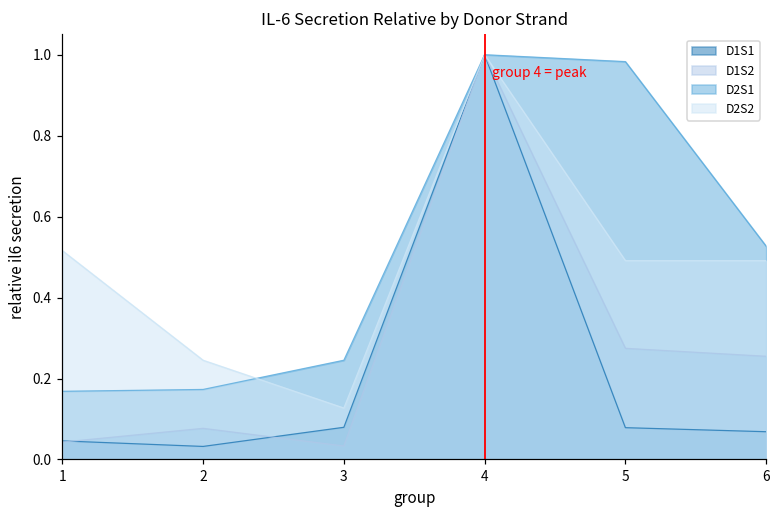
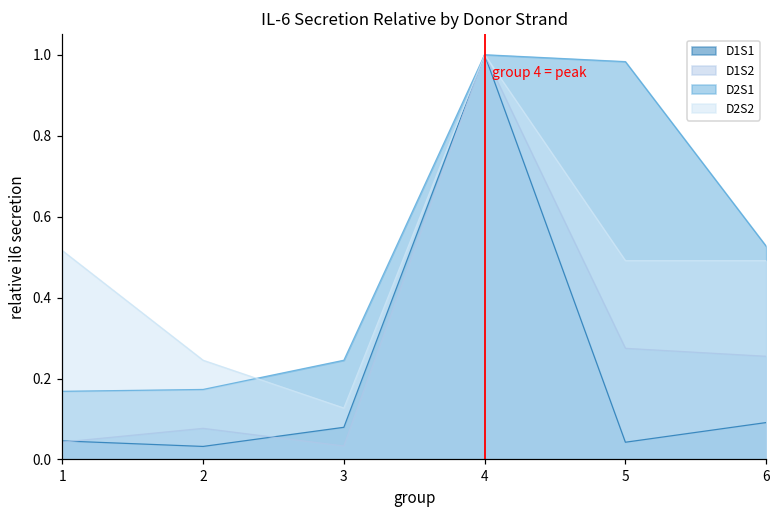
D1S1, 5: 0.08 -> 0.04
D1S1, 6: 0.07 -> 0.09
